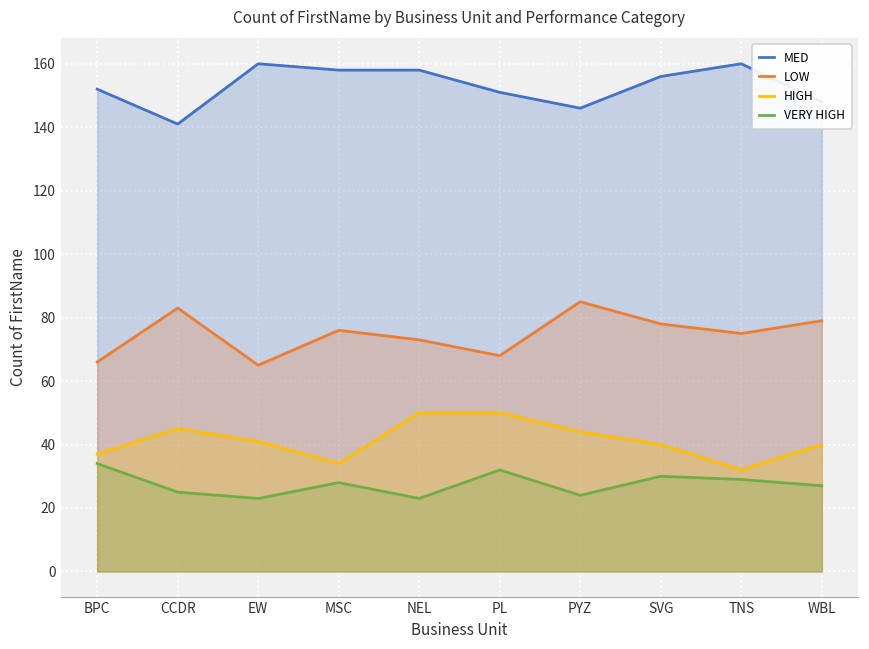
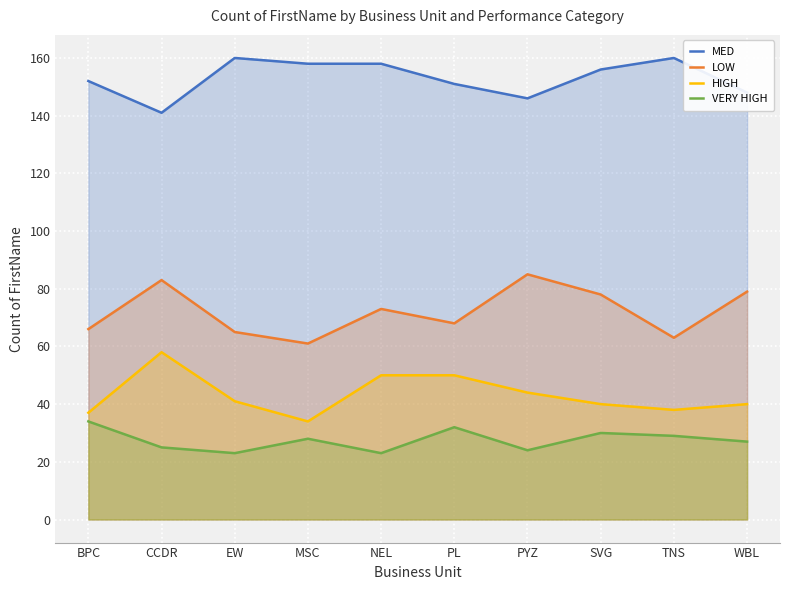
HIGH, CCDR: 45 -> 58
LOW, MSC: 76 -> 61
LOW, TNS: 75 -> 63
HIGH, TNS: 32 -> 38
